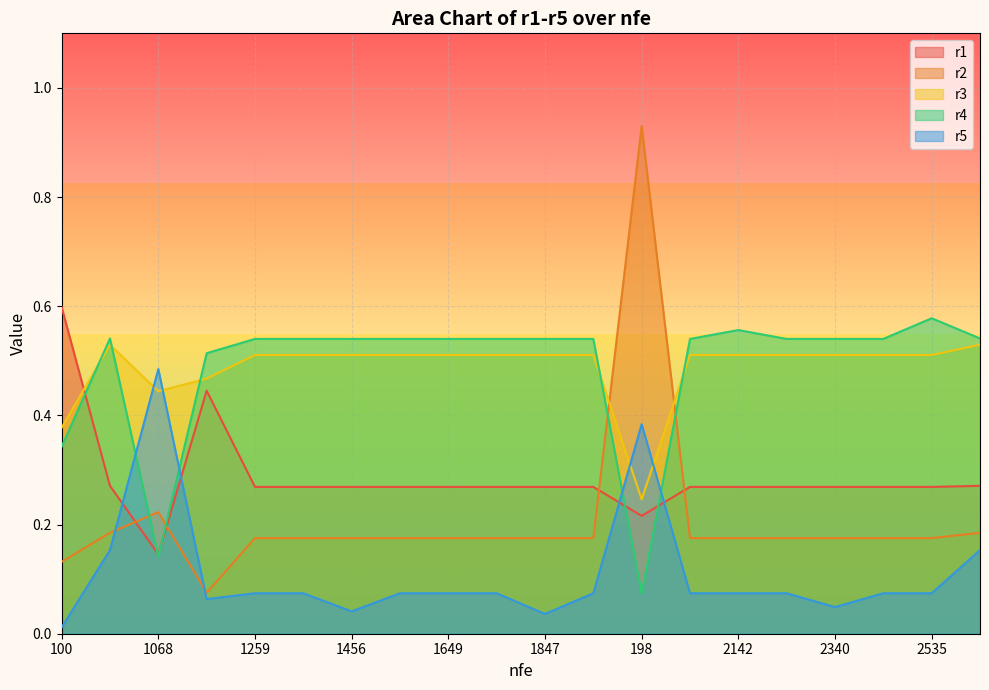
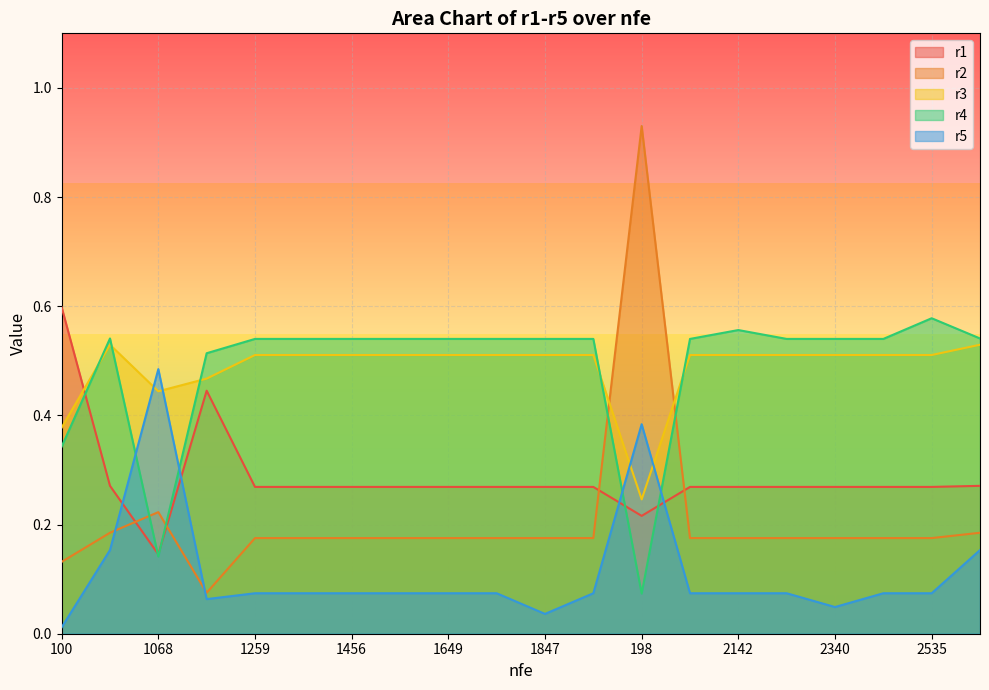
r5, 1456: 0.04 -> 0.07
